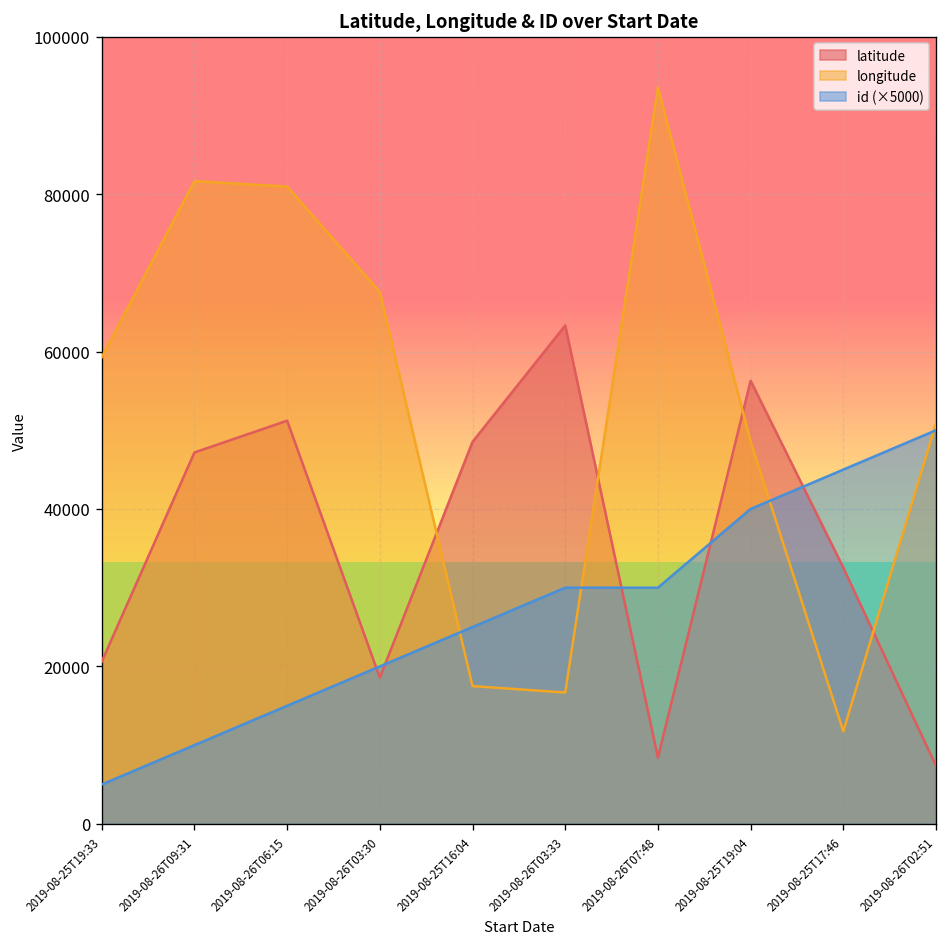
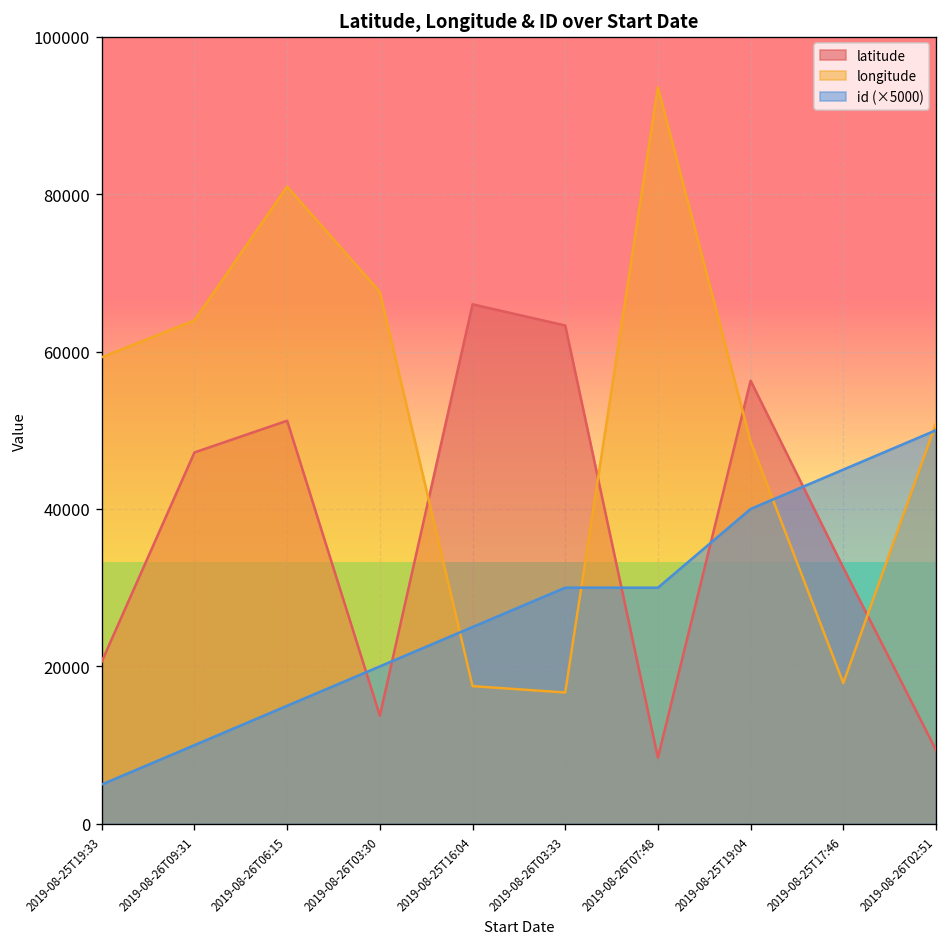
longitude, 2019-08-26T09:31: 82000 -> 64000
latitude, 2019-08-26T03:30: 19000 -> 14000
latitude, 2019-08-25T16:04: 49000 -> 66000
longitude, 2019-08-25T17:46: 12000 -> 18000
latitude, 2019-08-26T02:51: 7000 -> 9000
